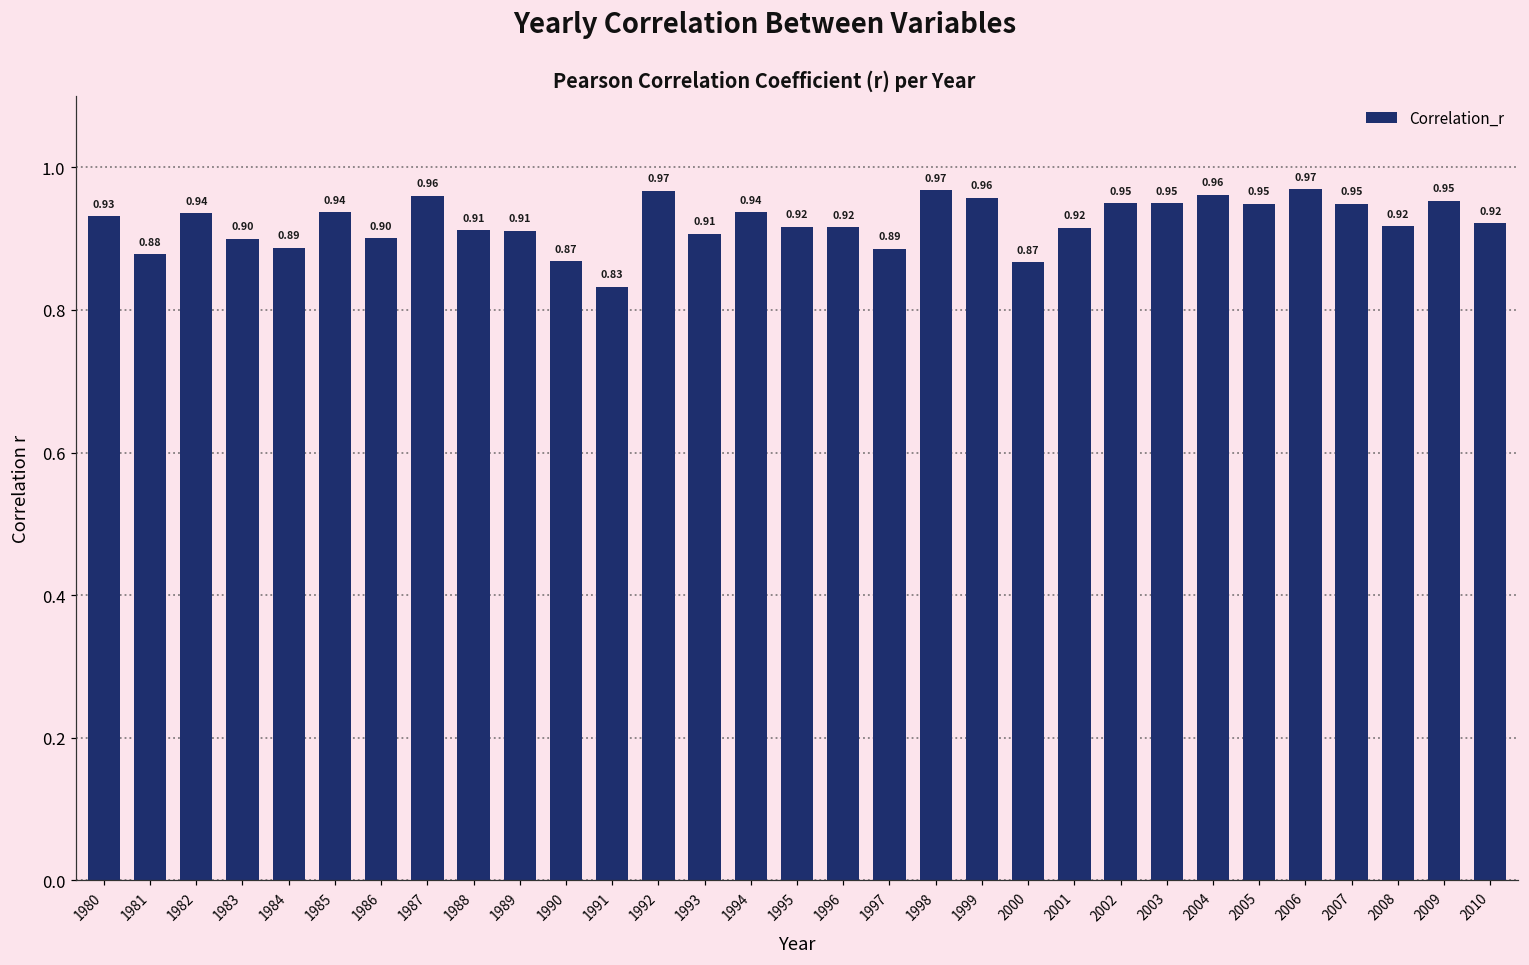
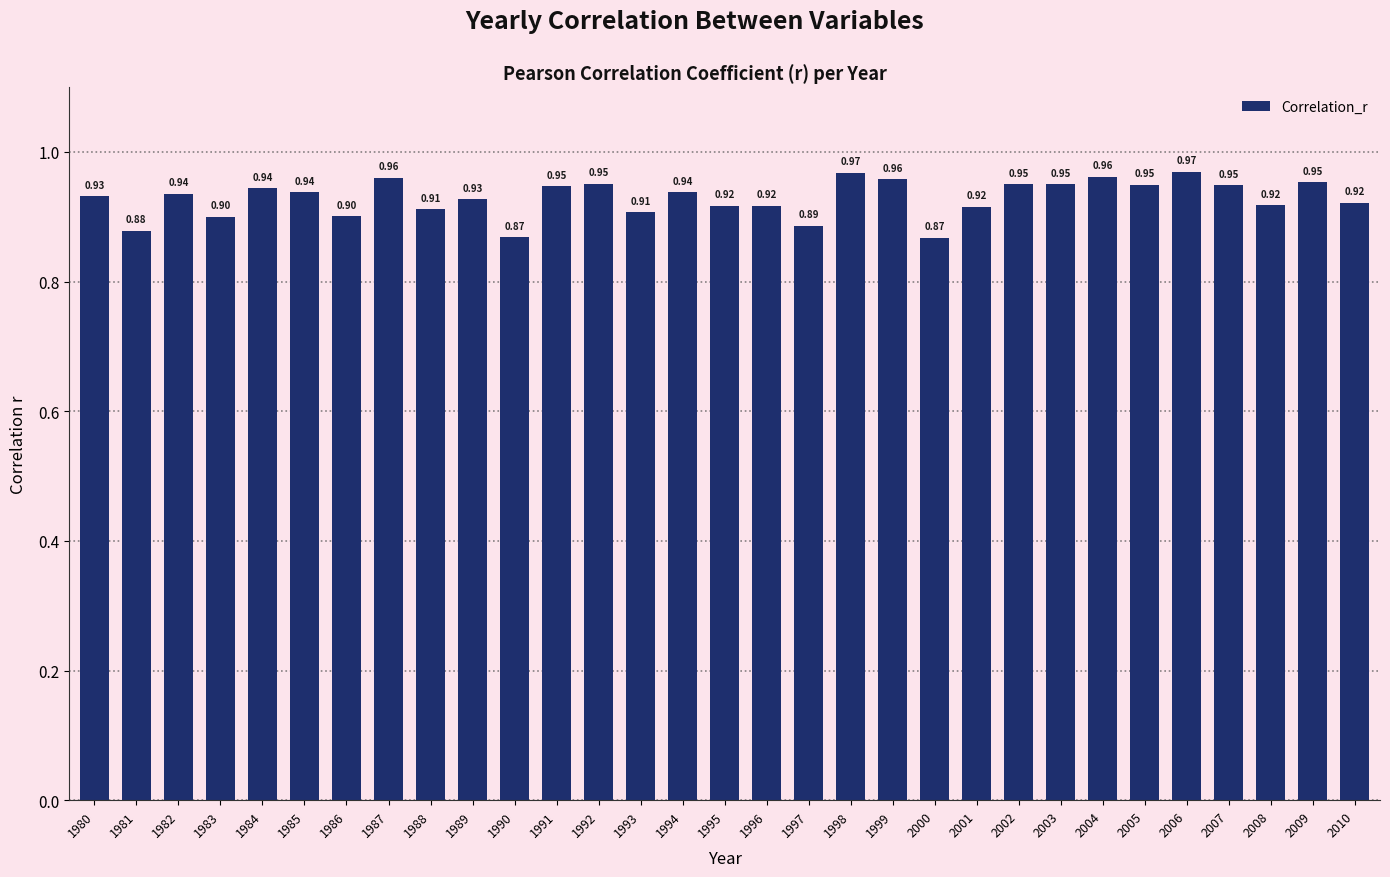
1984: 0.89 -> 0.94
1989: 0.91 -> 0.93
1991: 0.83 -> 0.95
1992: 0.97 -> 0.95
